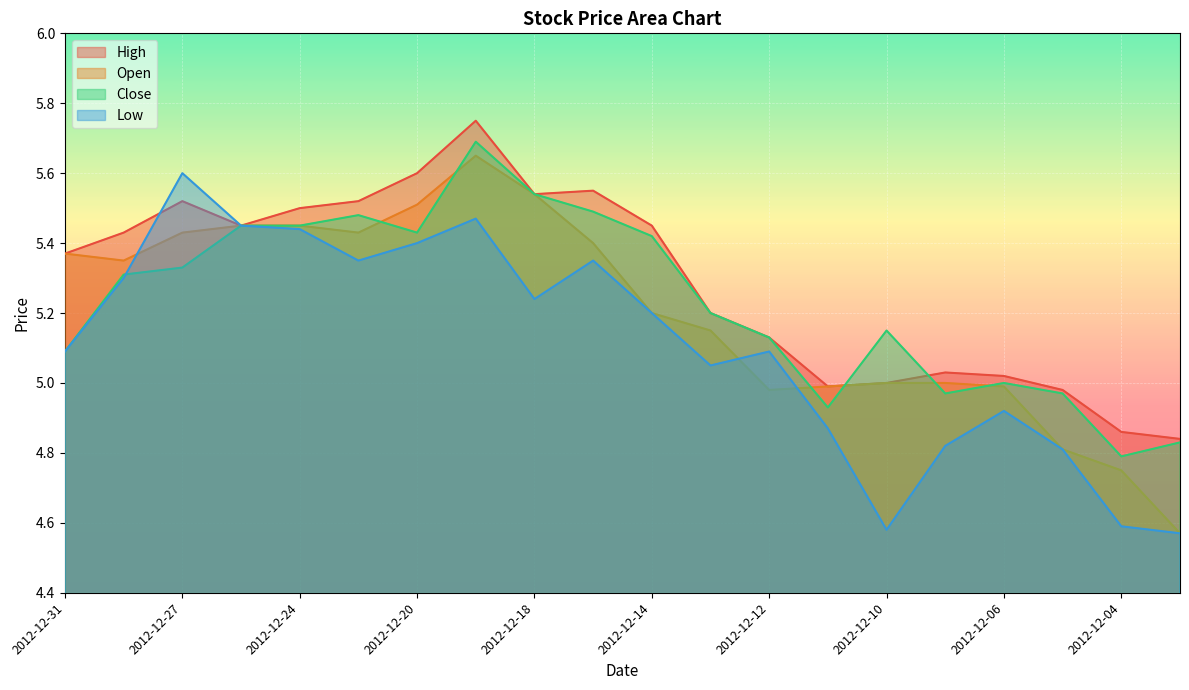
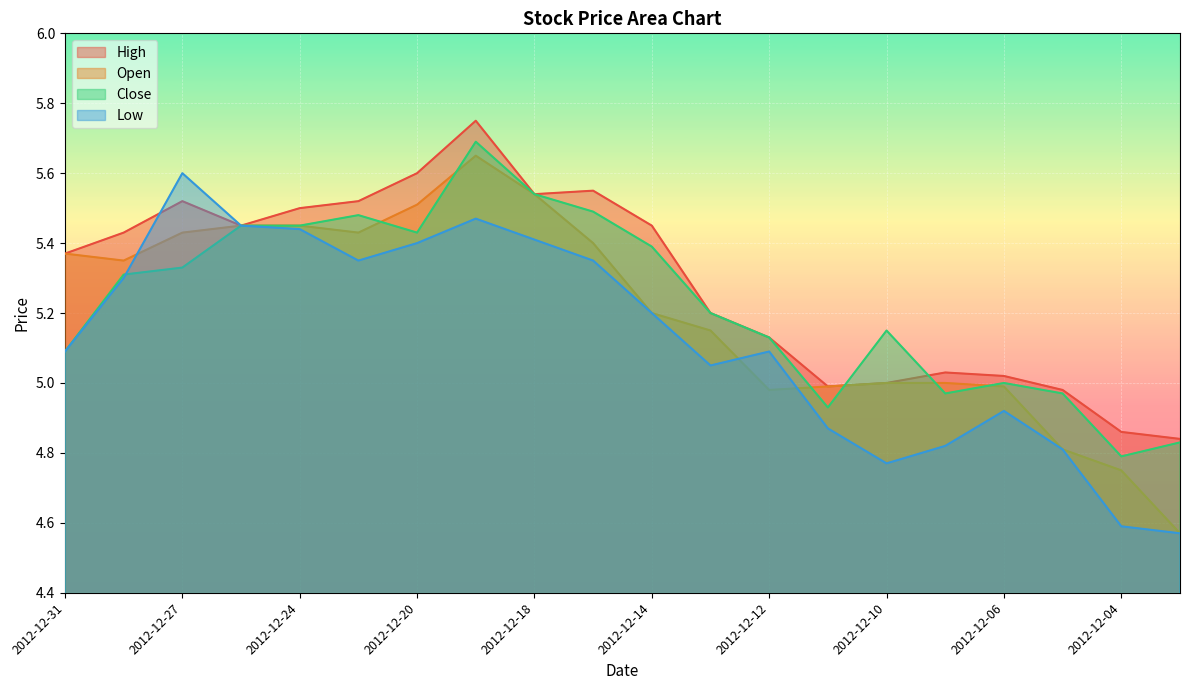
Low, 2012-12-18: 5.24 -> 5.41
Close, 2012-12-14: 5.42 -> 5.39
Low, 2012-12-10: 4.58 -> 4.77
